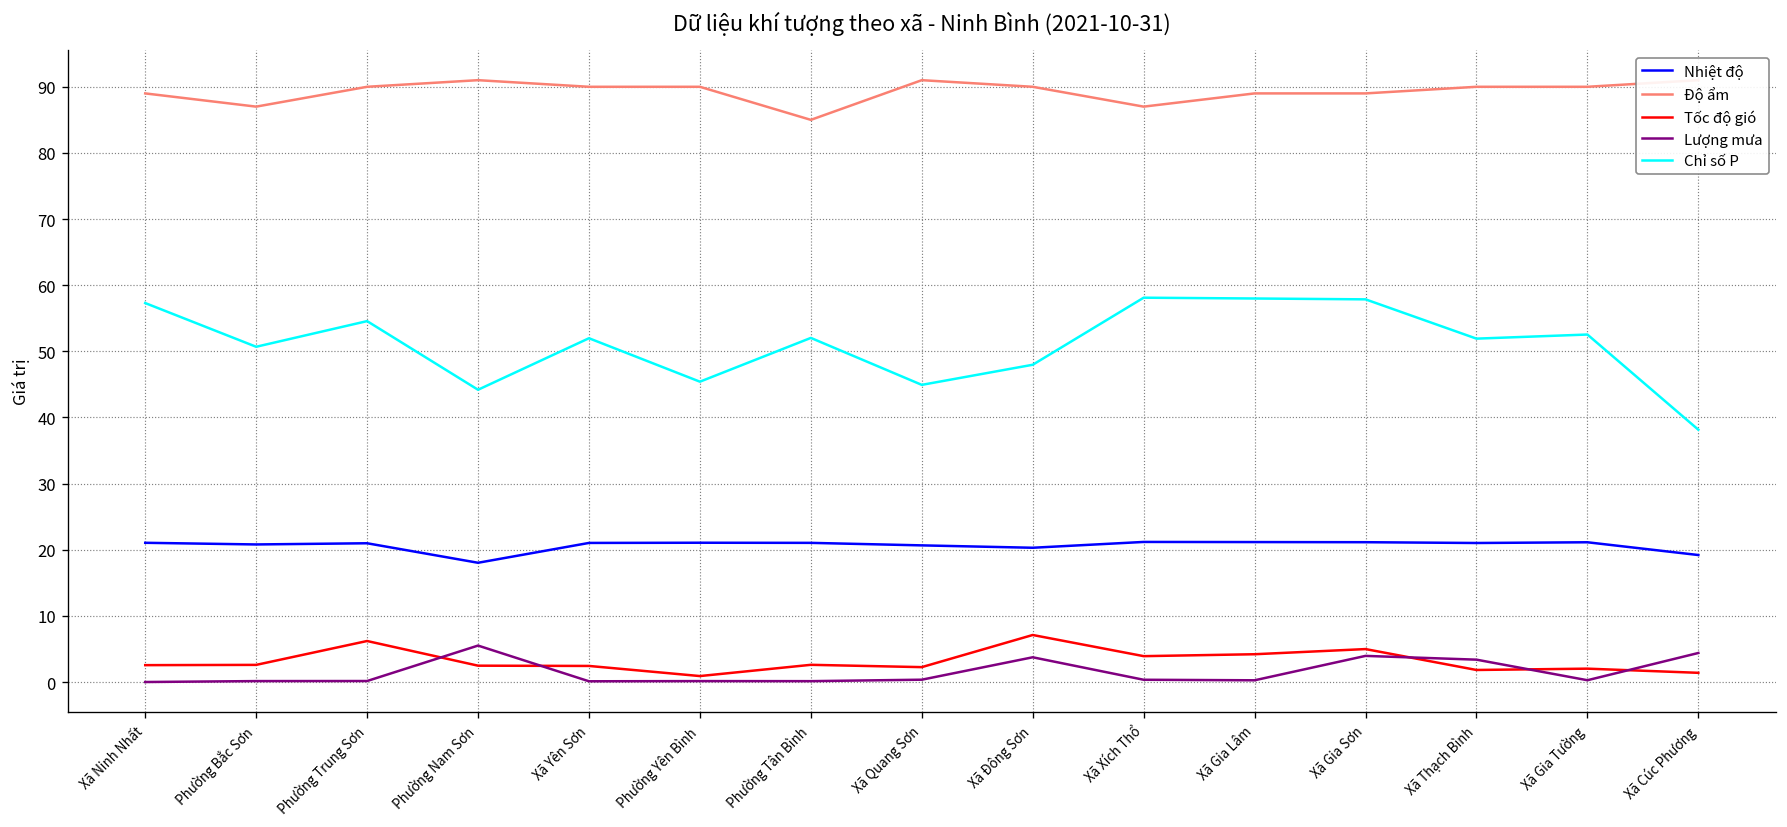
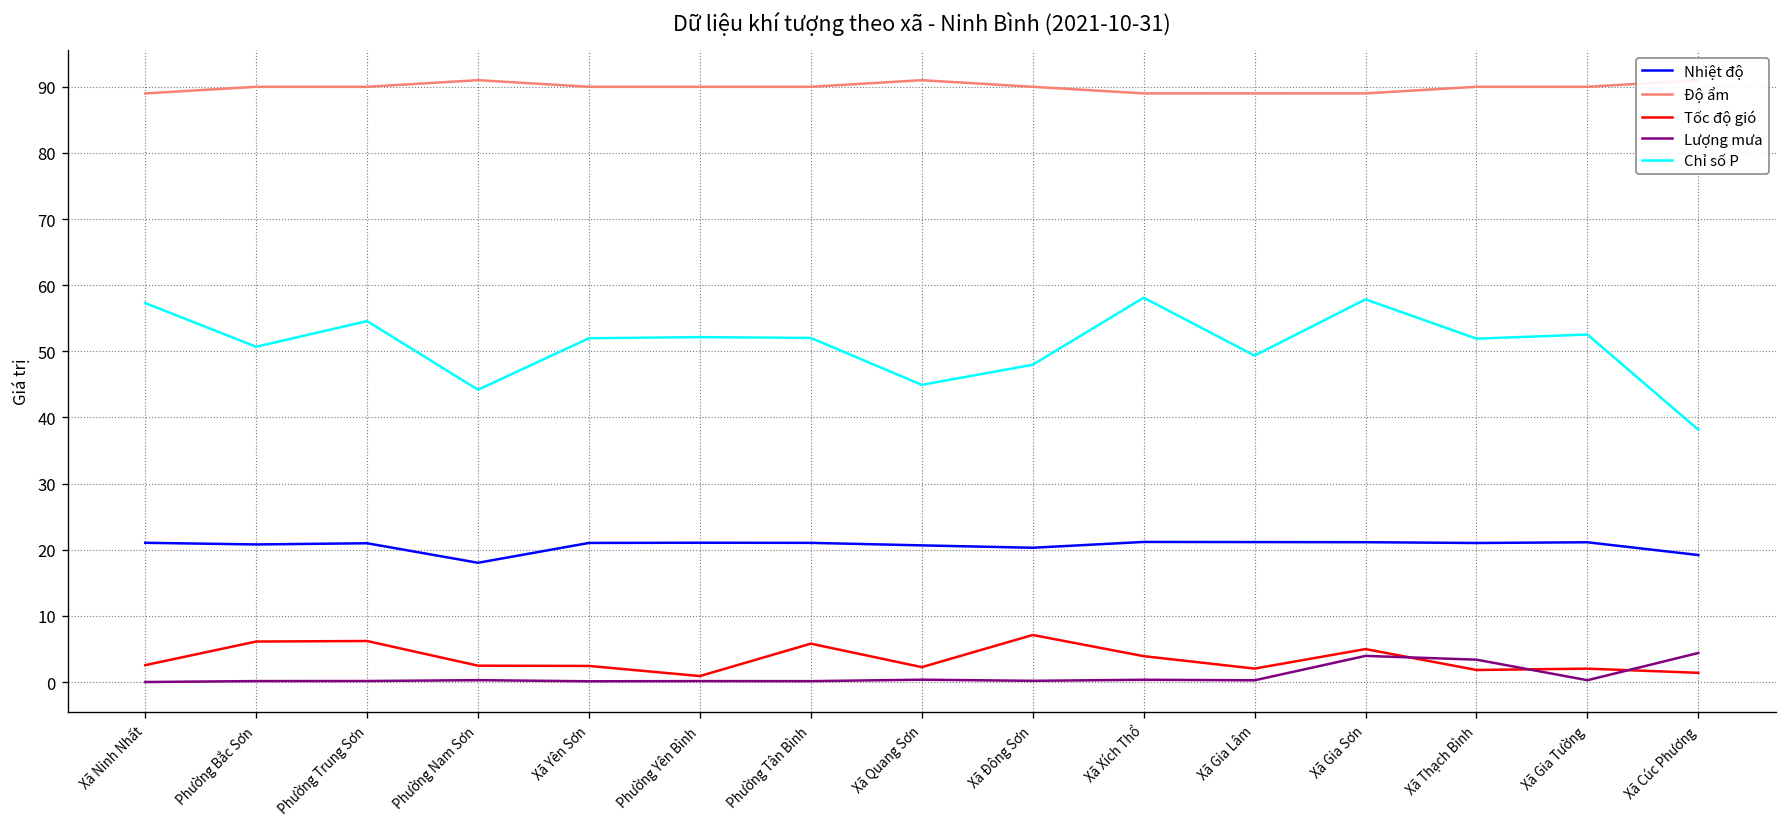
Độ ẩm, Phường Bắc Sơn: 87 -> 90
Tốc độ gió, Phường Bắc Sơn: 3 -> 6
Lượng mưa, Phường Nam Sơn: 6 -> 0
Chỉ số P, Phường Yên Bình: 45 -> 52
Độ ẩm, Phường Tân Bình: 85 -> 90
Tốc độ gió, Phường Tân Bình: 3 -> 6
Lượng mưa, Xã Đông Sơn: 4 -> 0
Độ ẩm, Xã Xích Thổ: 87 -> 89
Tốc độ gió, Xã Gia Lâm: 4 -> 2
Chỉ số P, Xã Gia Lâm: 58 -> 49
